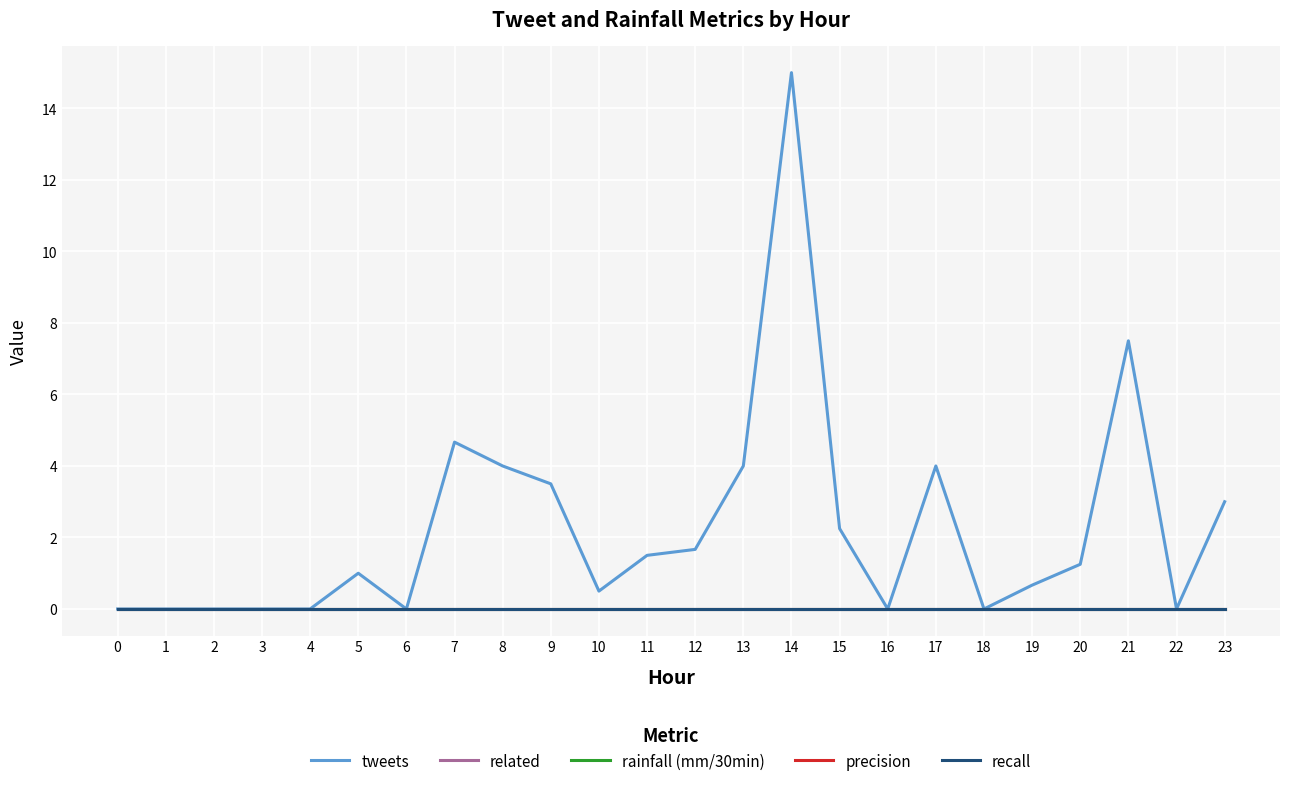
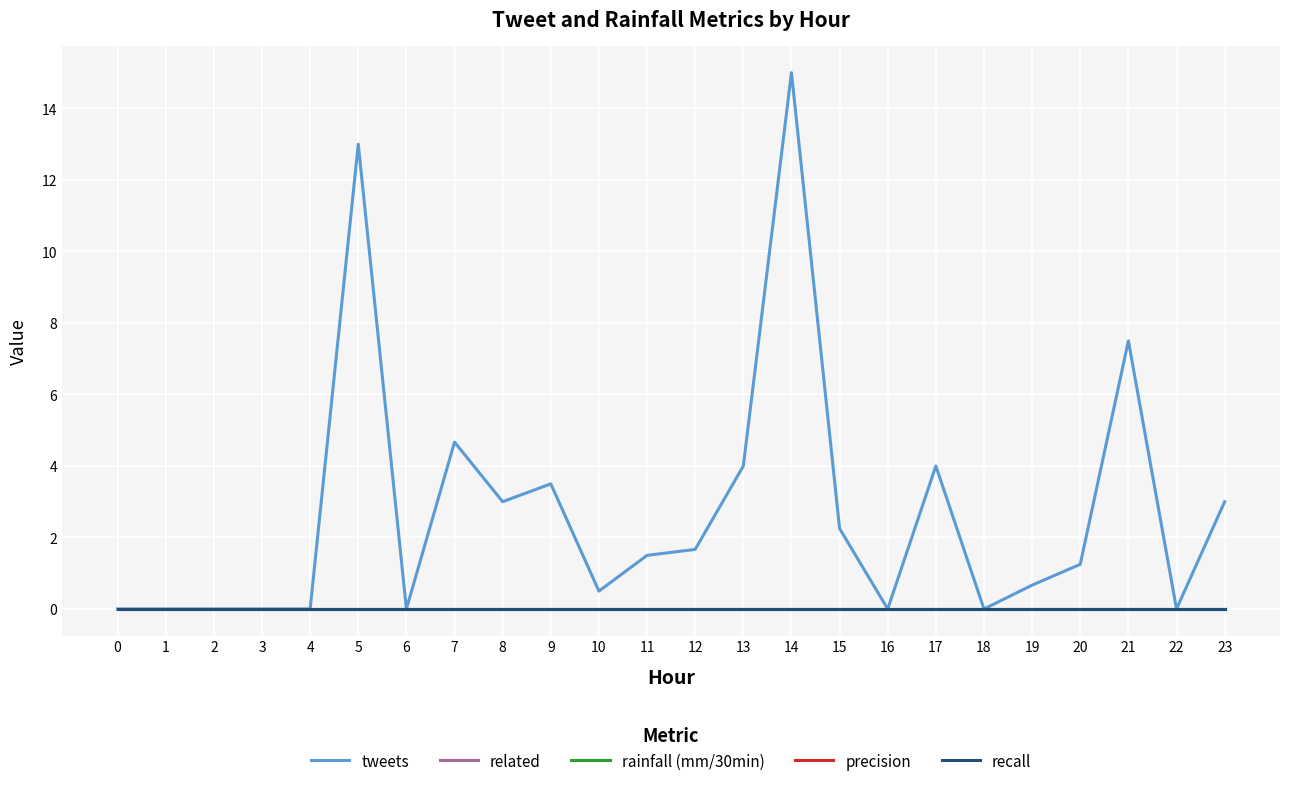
tweets, 5: 1 -> 13
tweets, 8: 4 -> 3
